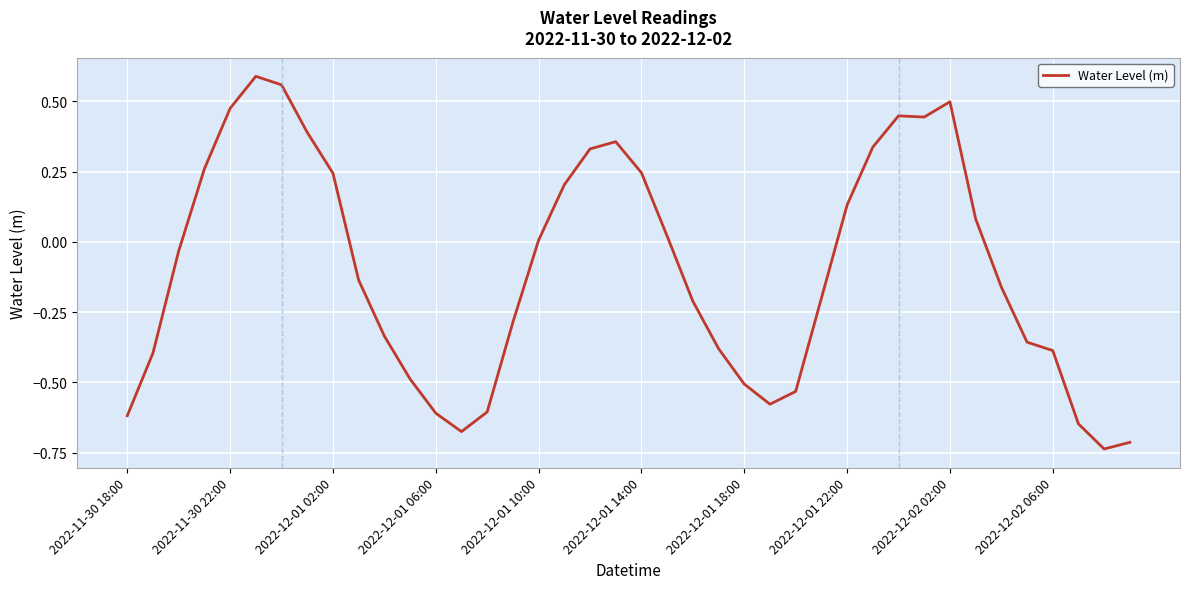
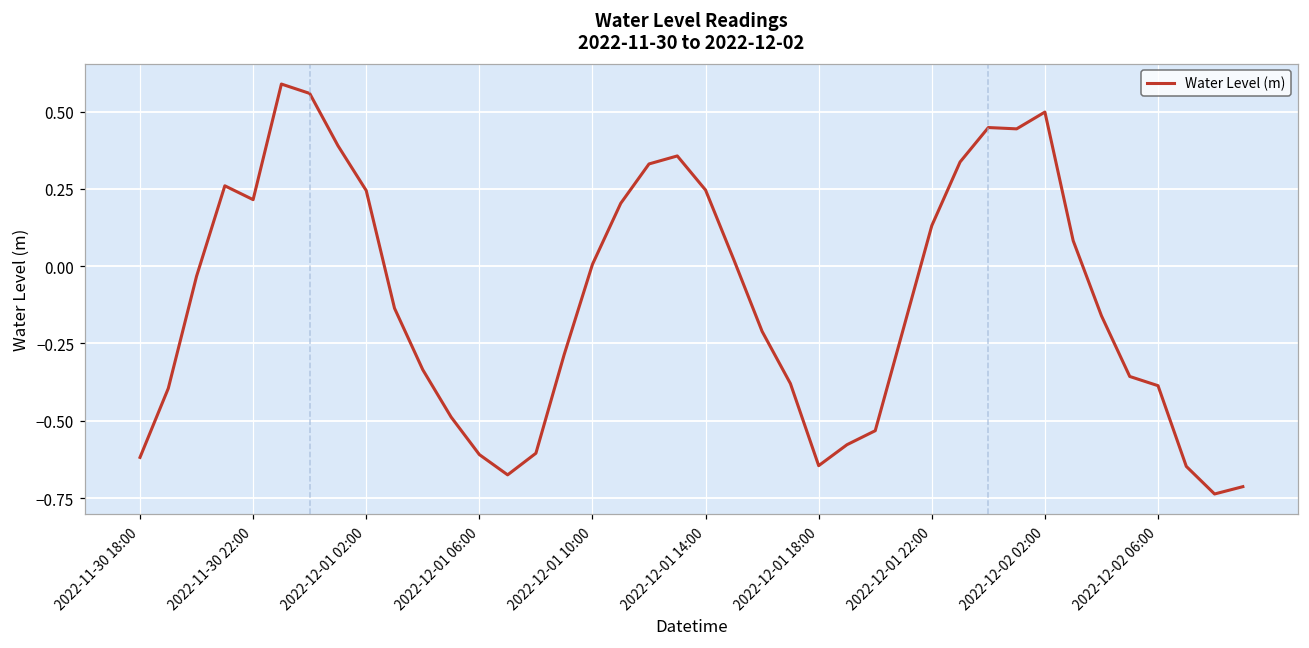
2022-11-30 22:00: 0.47 -> 0.22
2022-12-01 18:00: -0.51 -> -0.64
